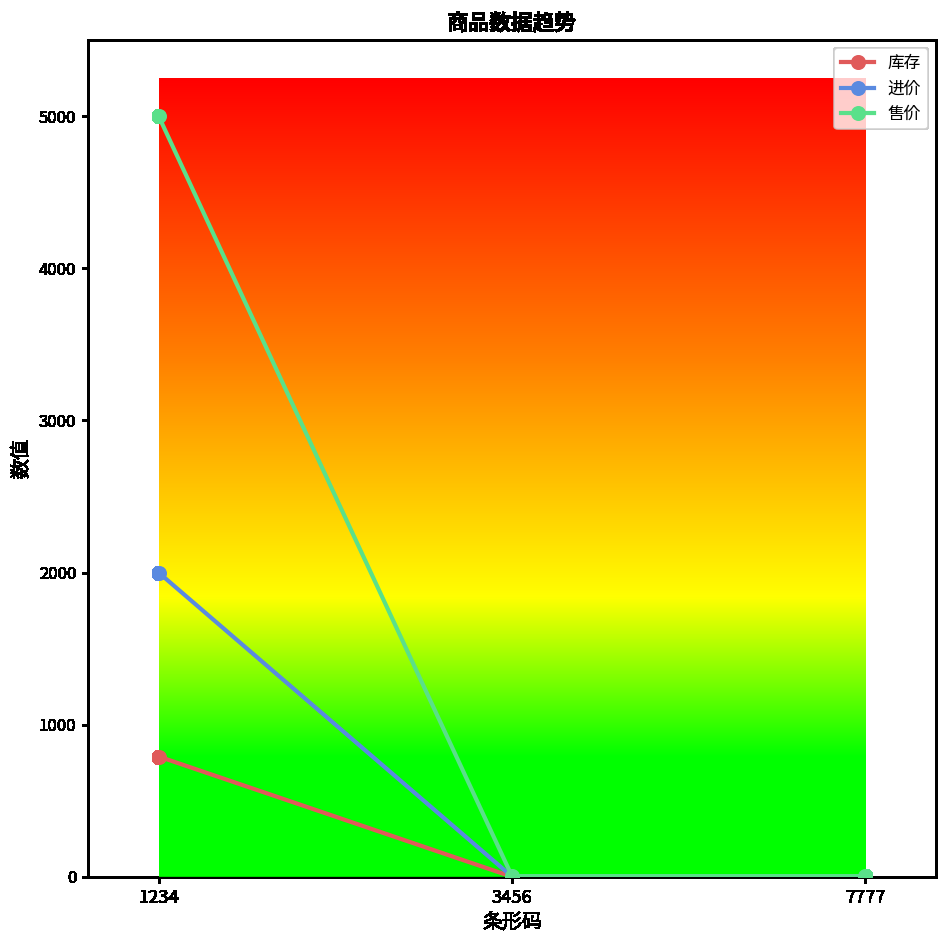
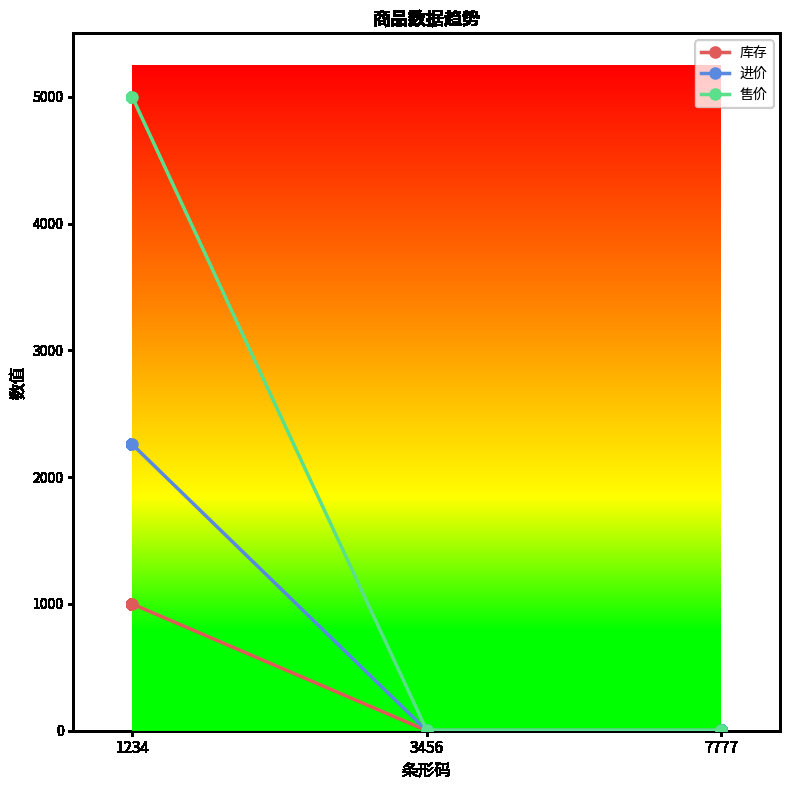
库存, 1234: 790 -> 1000
进价, 1234: 2000 -> 2260
